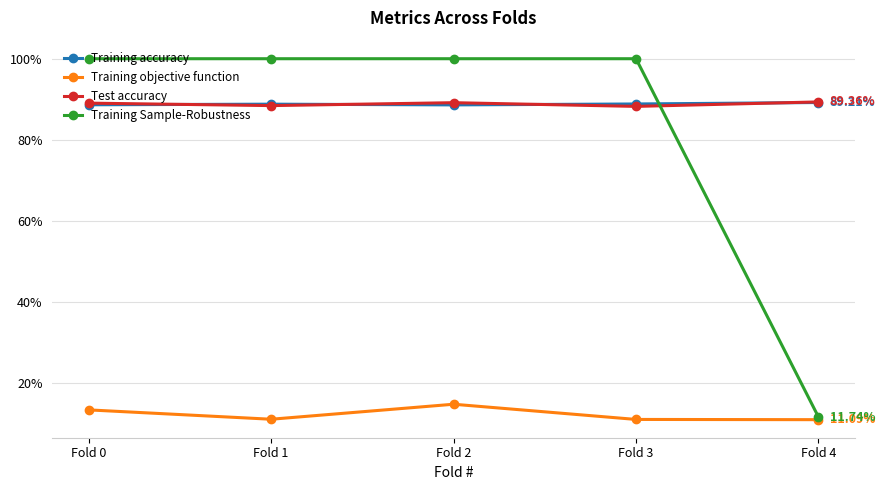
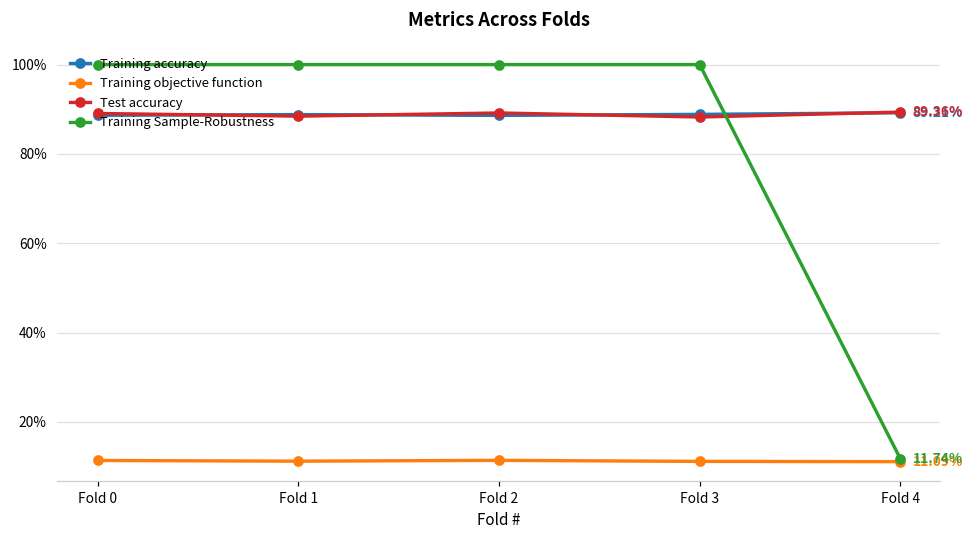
Training objective function, Fold 0: 13% -> 11%
Training objective function, Fold 2: 15% -> 11%
